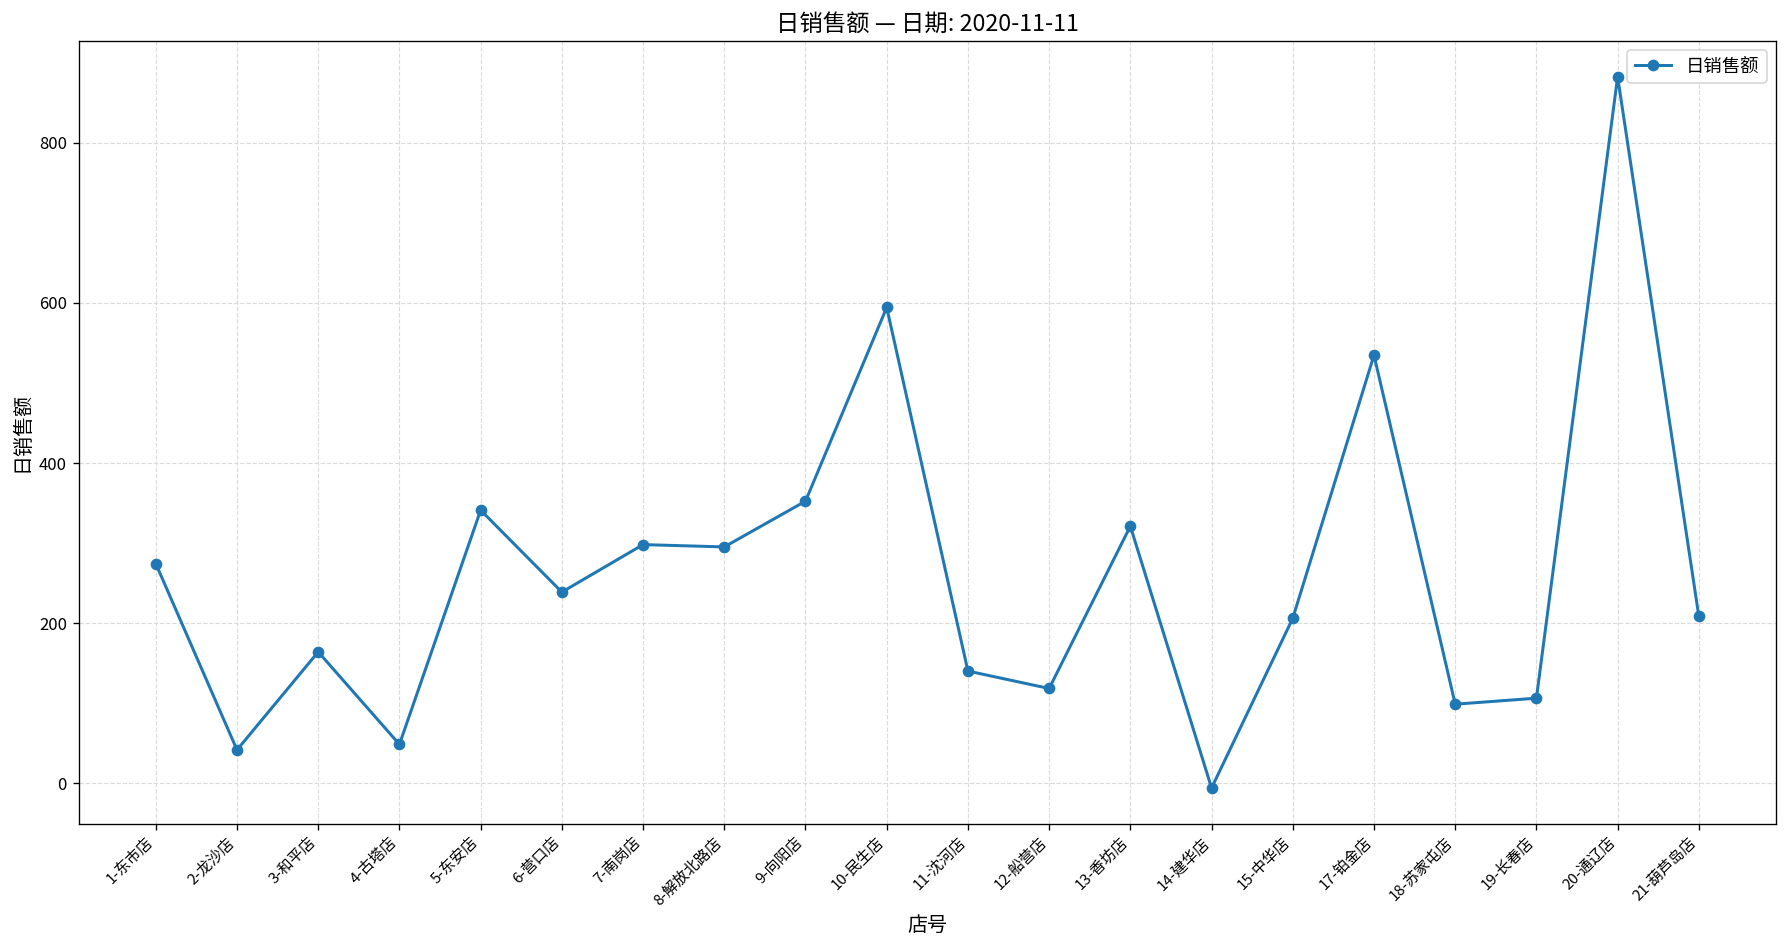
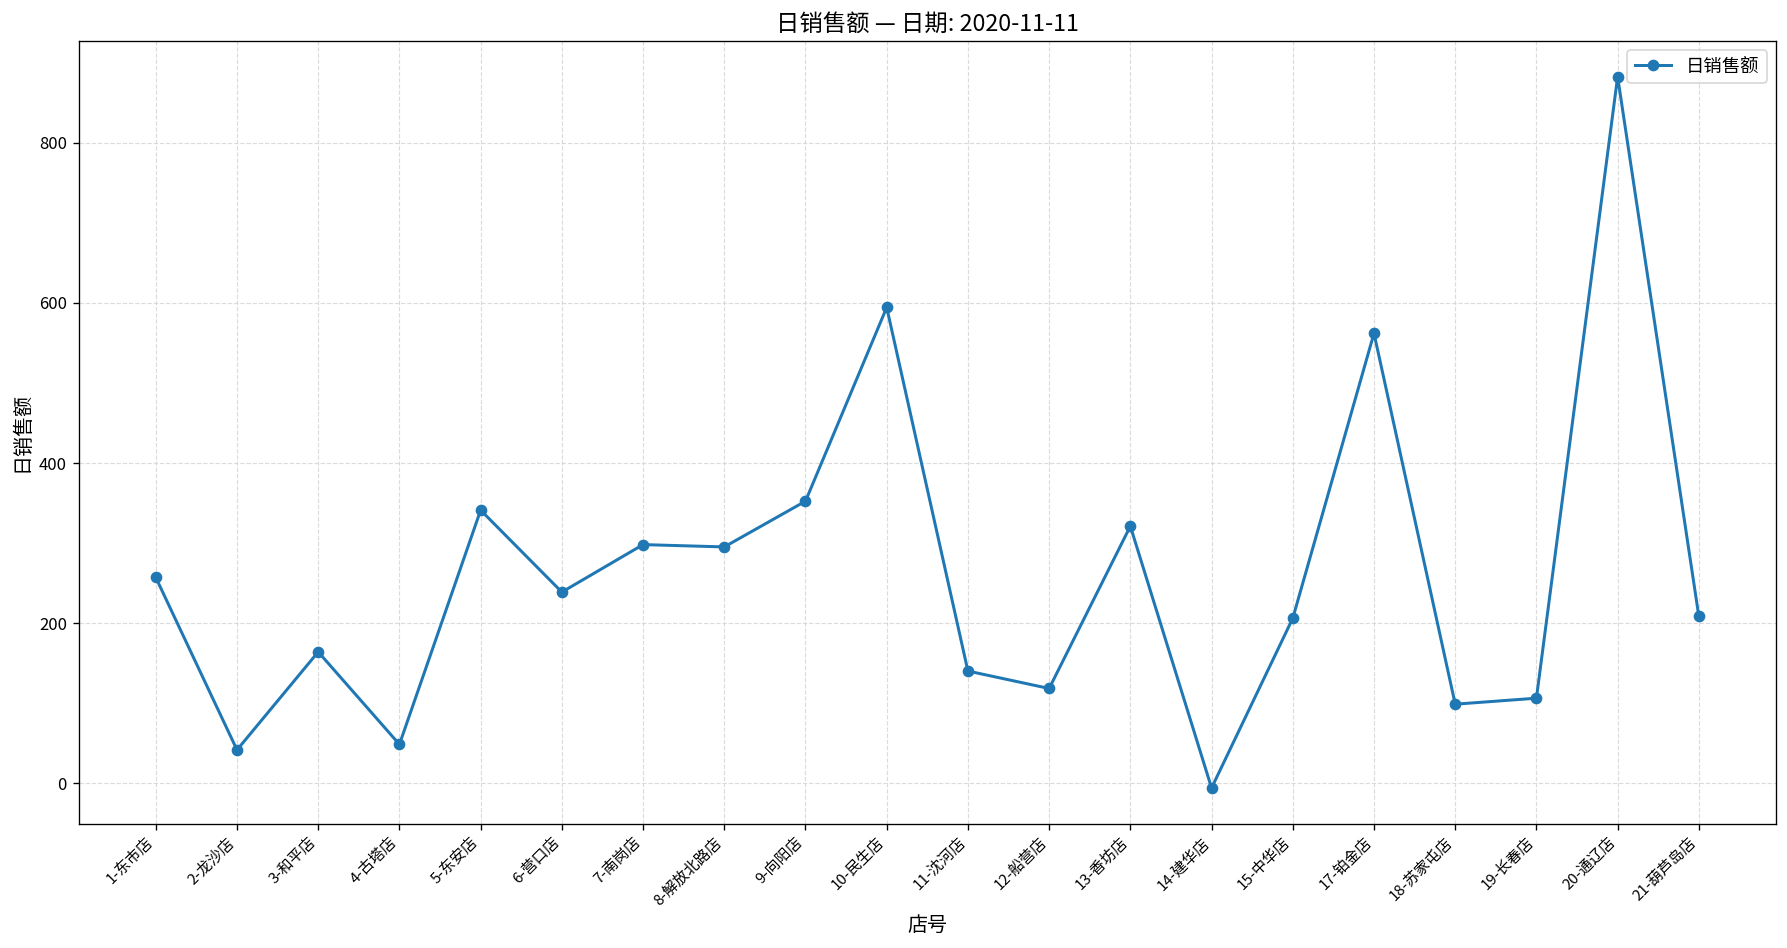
1-东市店: 270 -> 260
17-铂金店: 530 -> 560
